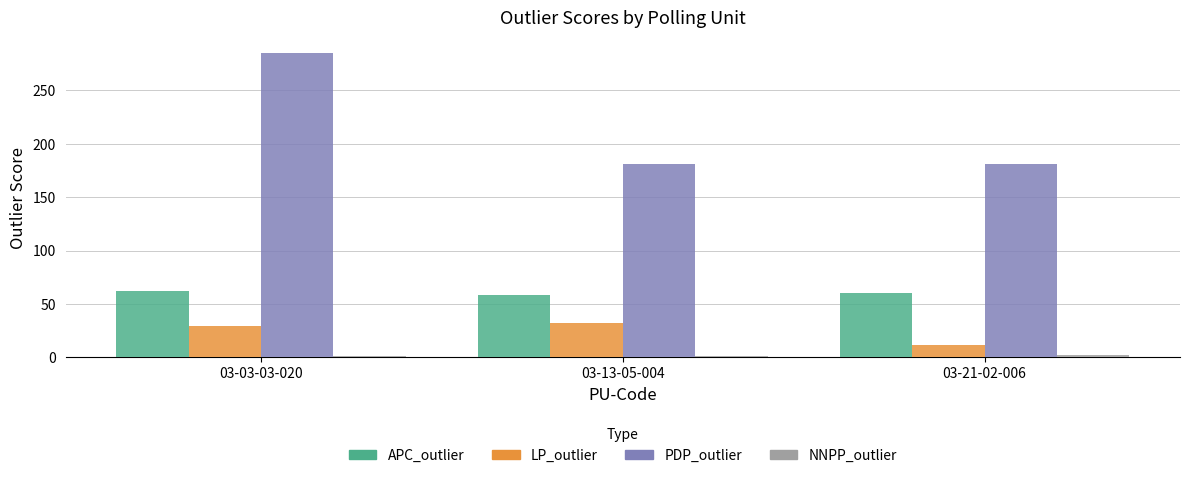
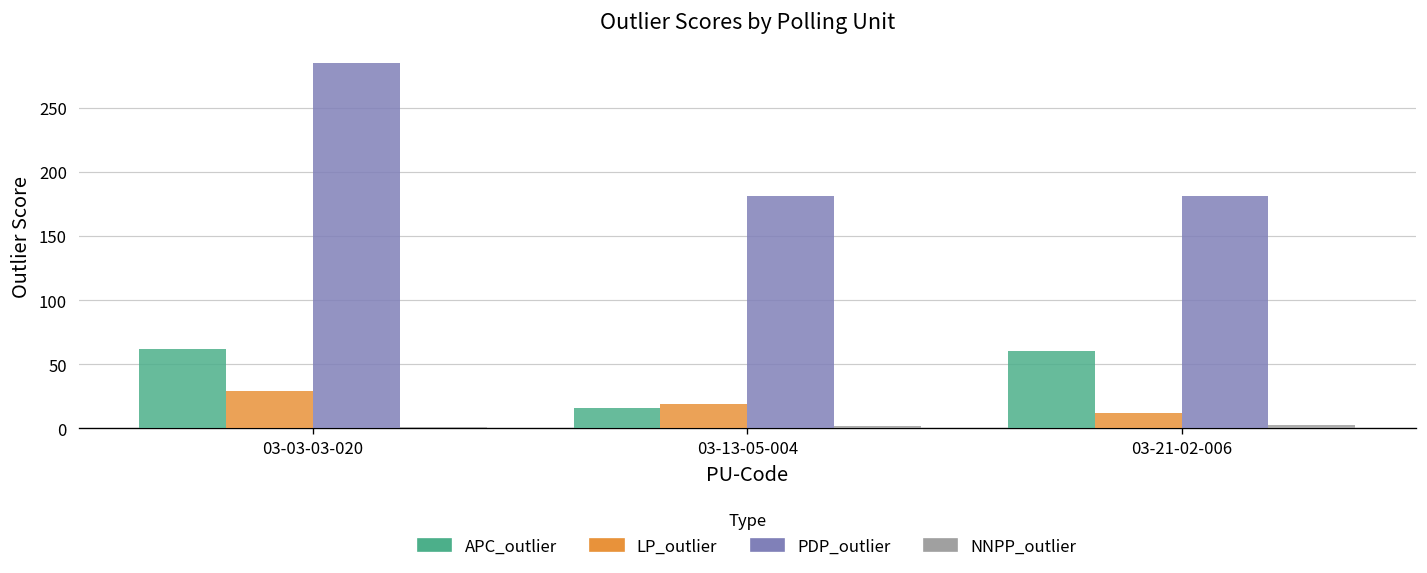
APC_outlier, 03-13-05-004: 59 -> 16
LP_outlier, 03-13-05-004: 32 -> 19
